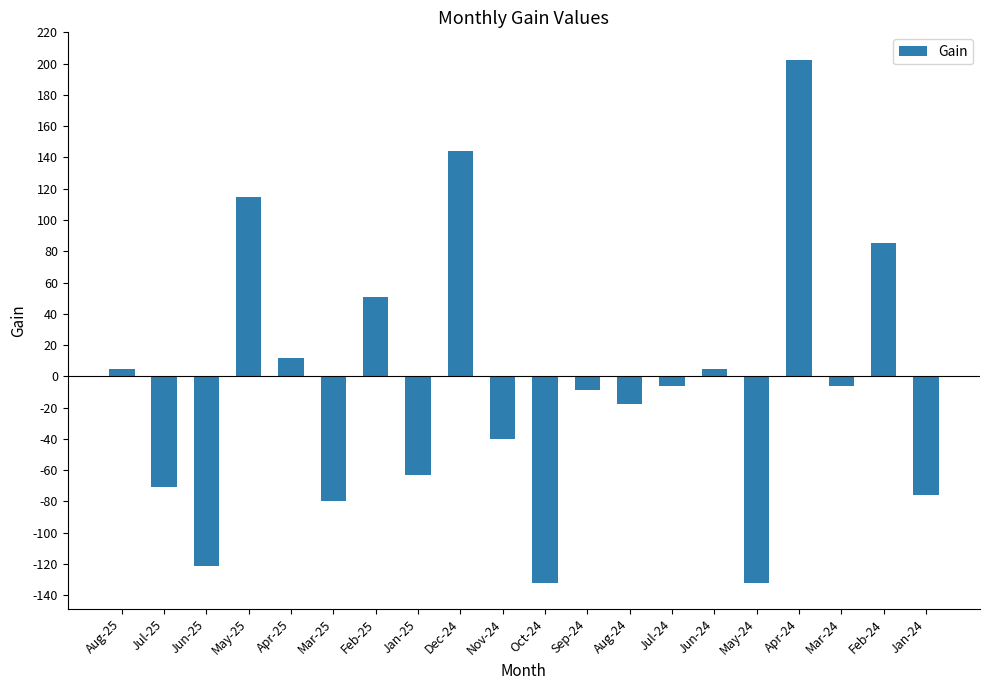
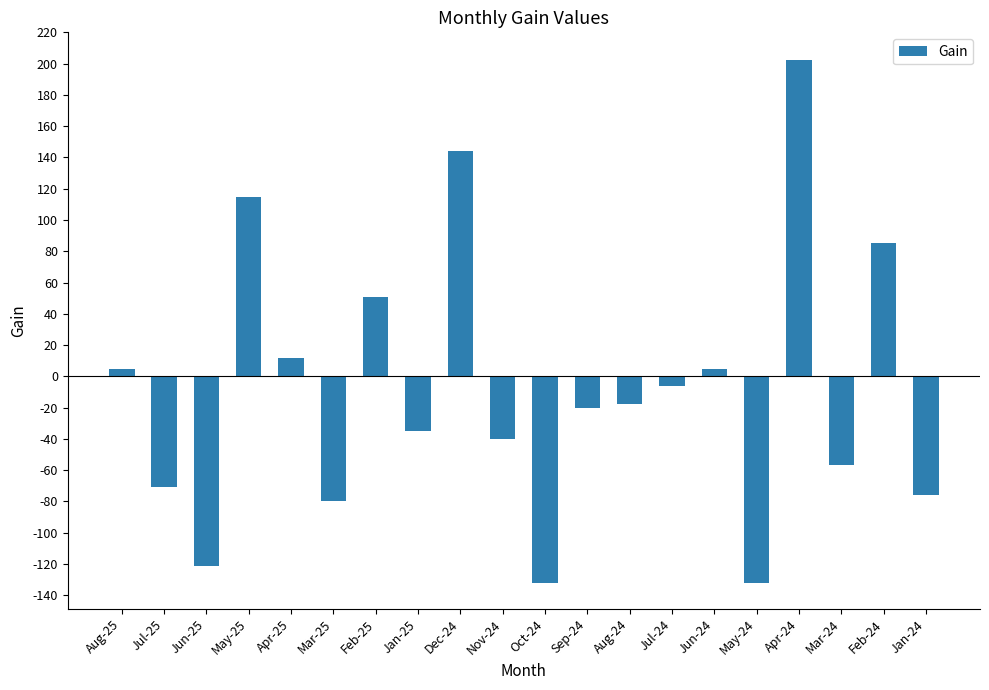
Jan-25: -63 -> -35
Sep-24: -9 -> -20
Mar-24: -6 -> -57
